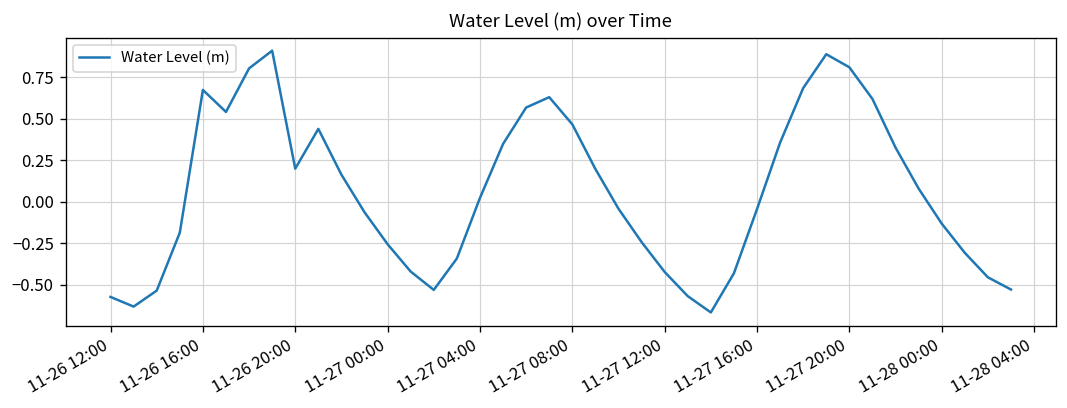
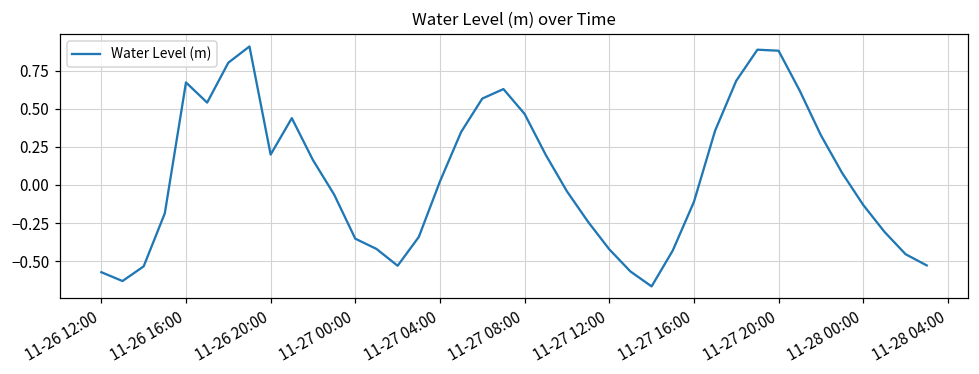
11-27 00:00: -0.26 -> -0.35
11-27 16:00: -0.04 -> -0.11
11-27 20:00: 0.81 -> 0.88
